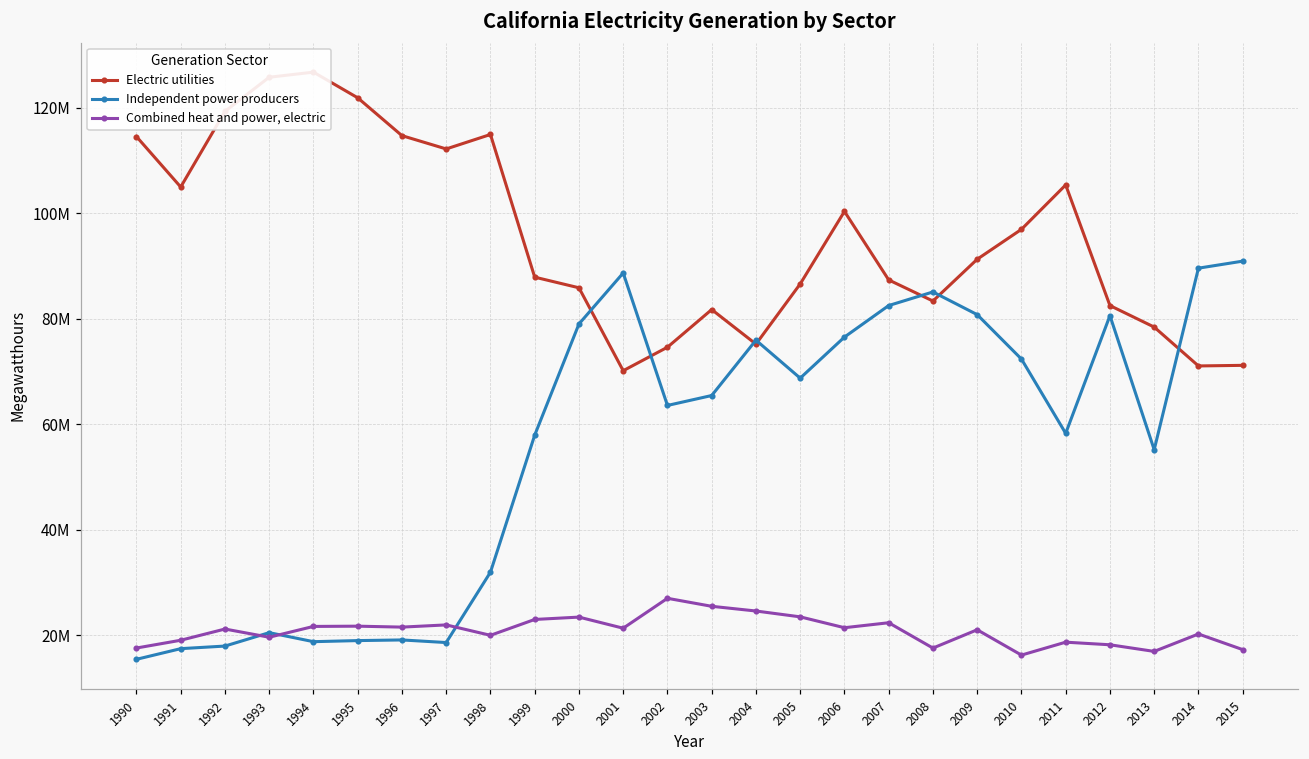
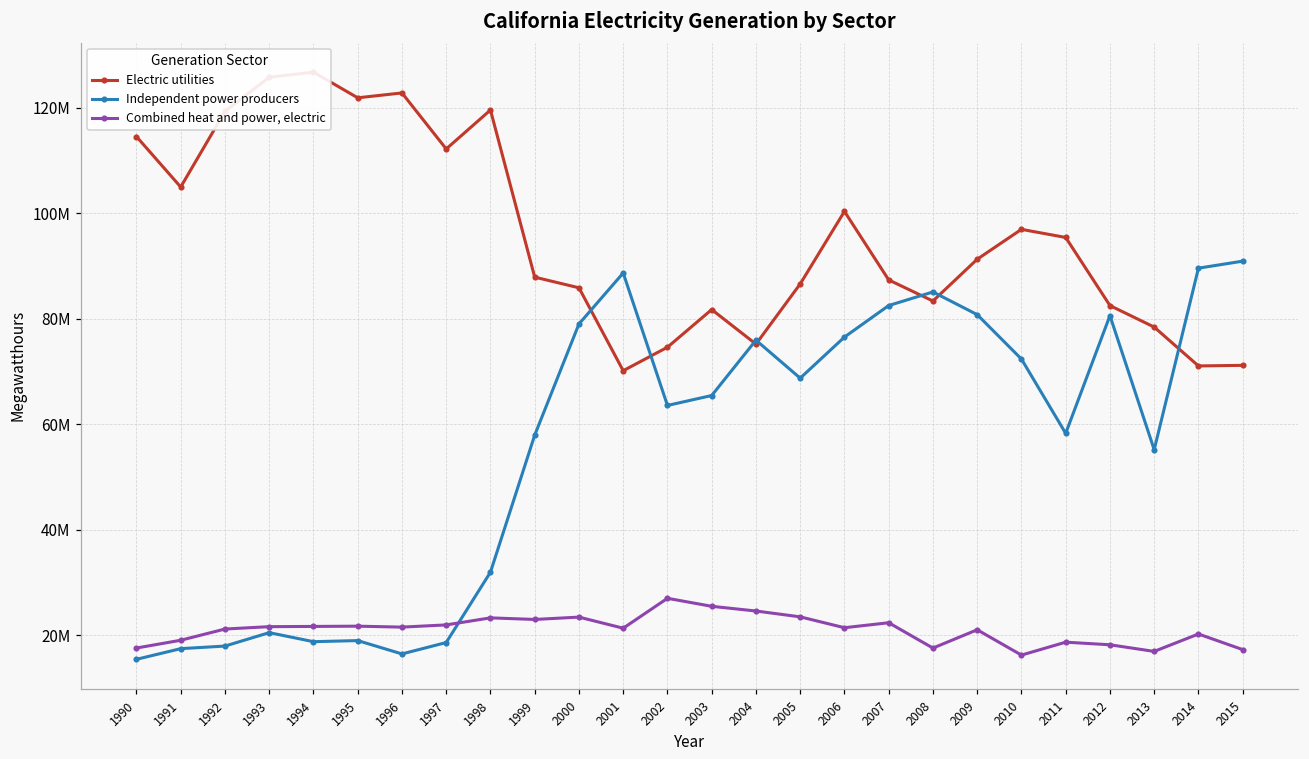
Combined heat and power, electric, 1993: 20000000 -> 22000000
Electric utilities, 1996: 115000000 -> 123000000
Independent power producers, 1996: 19000000 -> 16000000
Electric utilities, 1998: 115000000 -> 120000000
Combined heat and power, electric, 1998: 20000000 -> 23000000
Electric utilities, 2011: 105000000 -> 95000000
